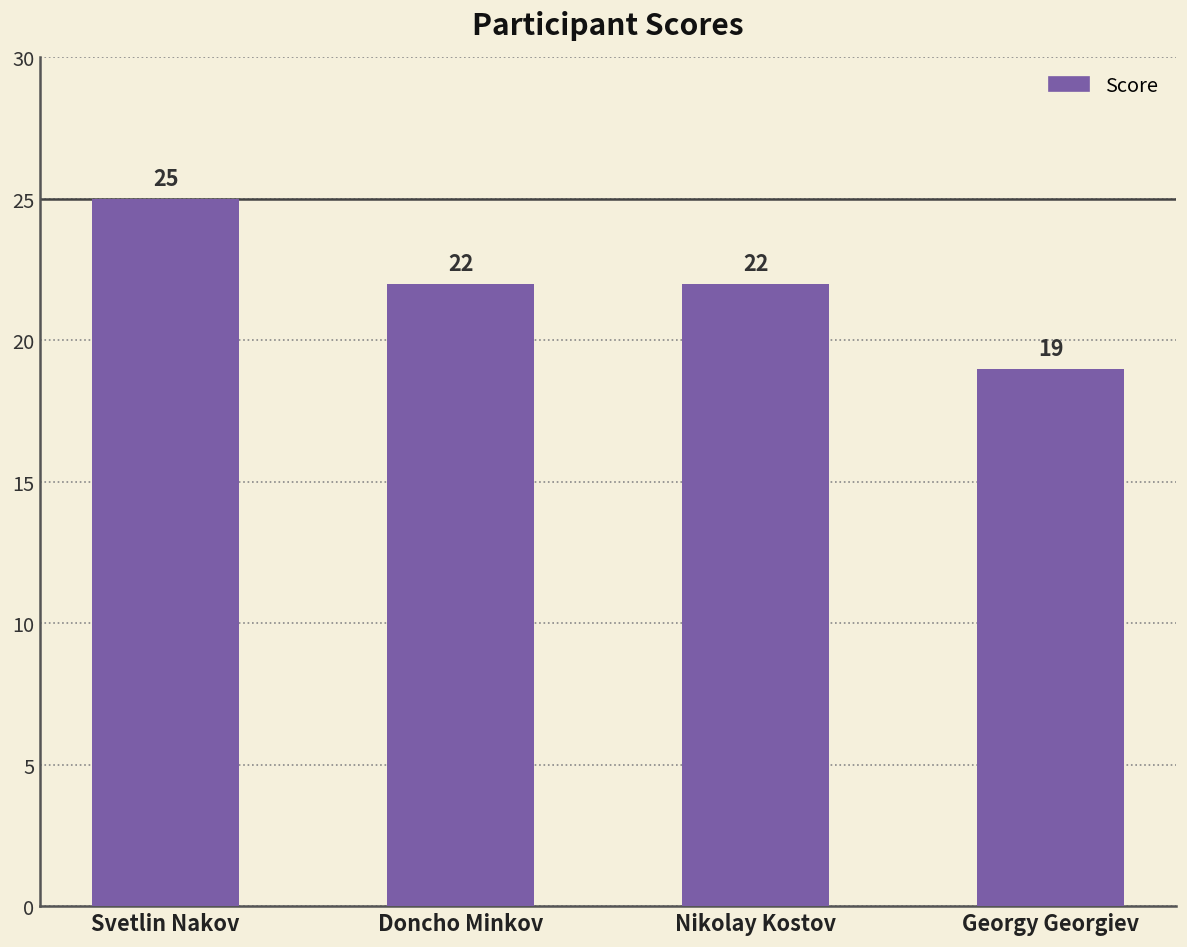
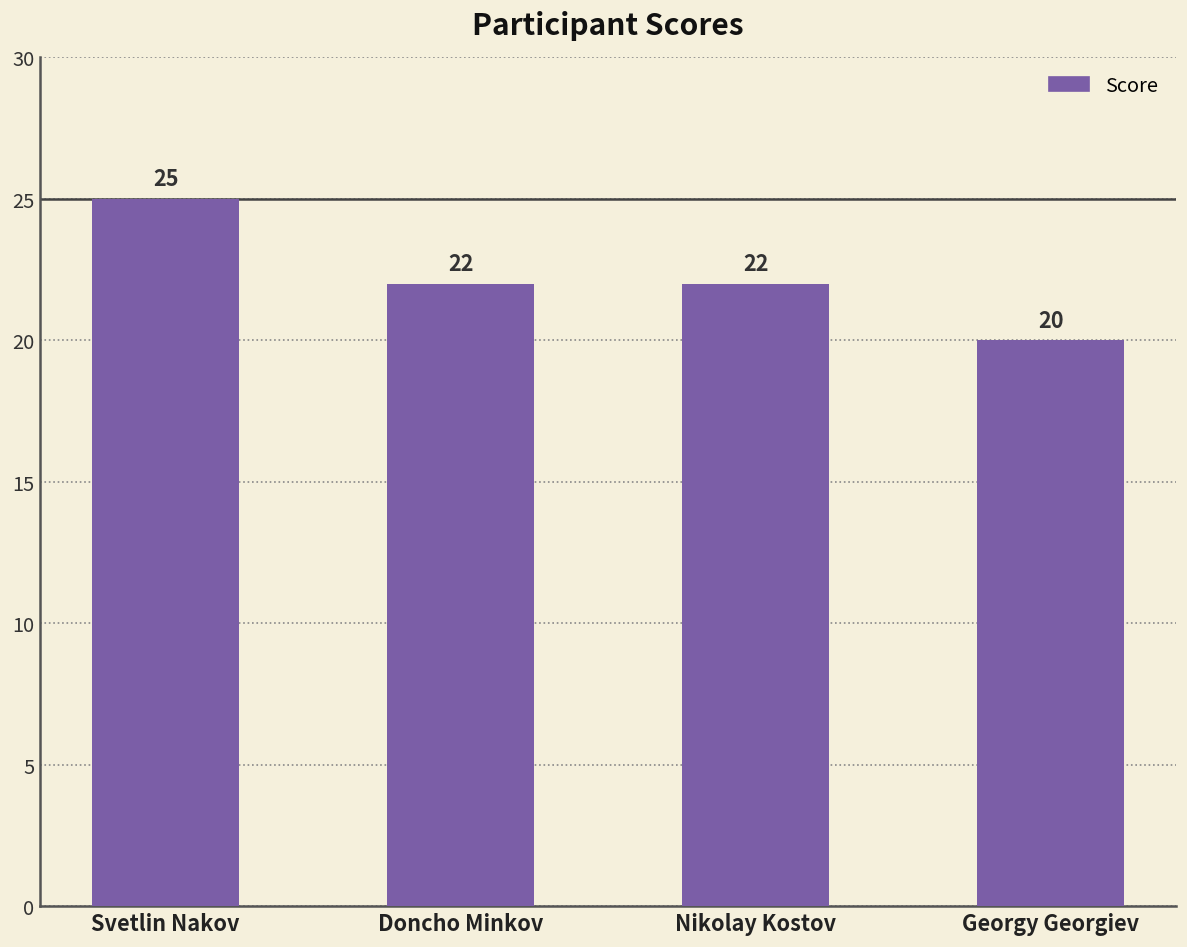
Georgy Georgiev: 19 -> 20
